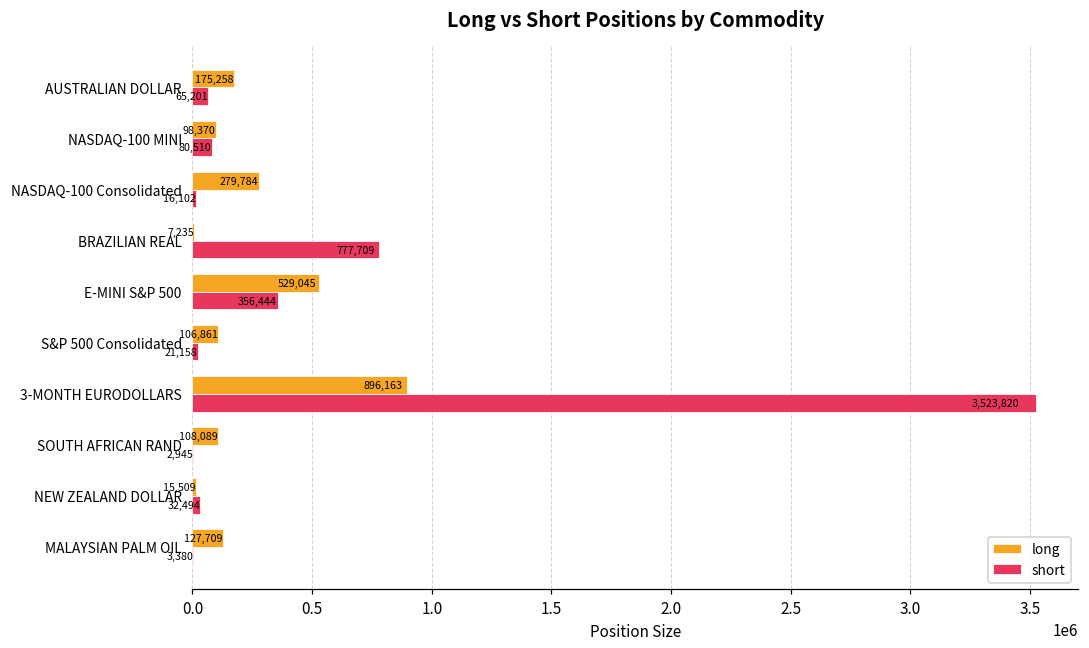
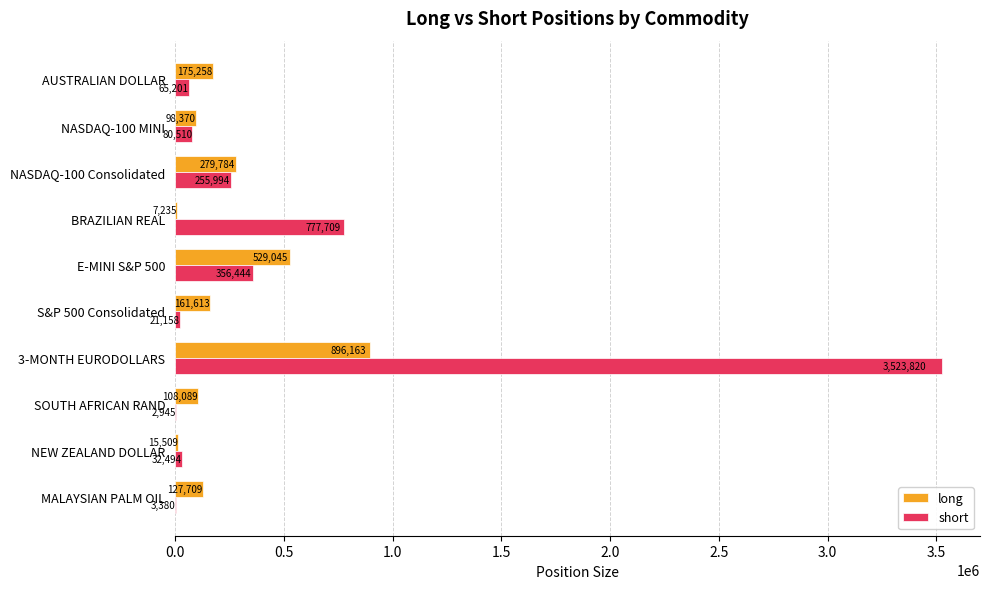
short, NASDAQ-100 Consolidated: 16,102 -> 255,994
long, S&P 500 Consolidated: 106,861 -> 161,613
